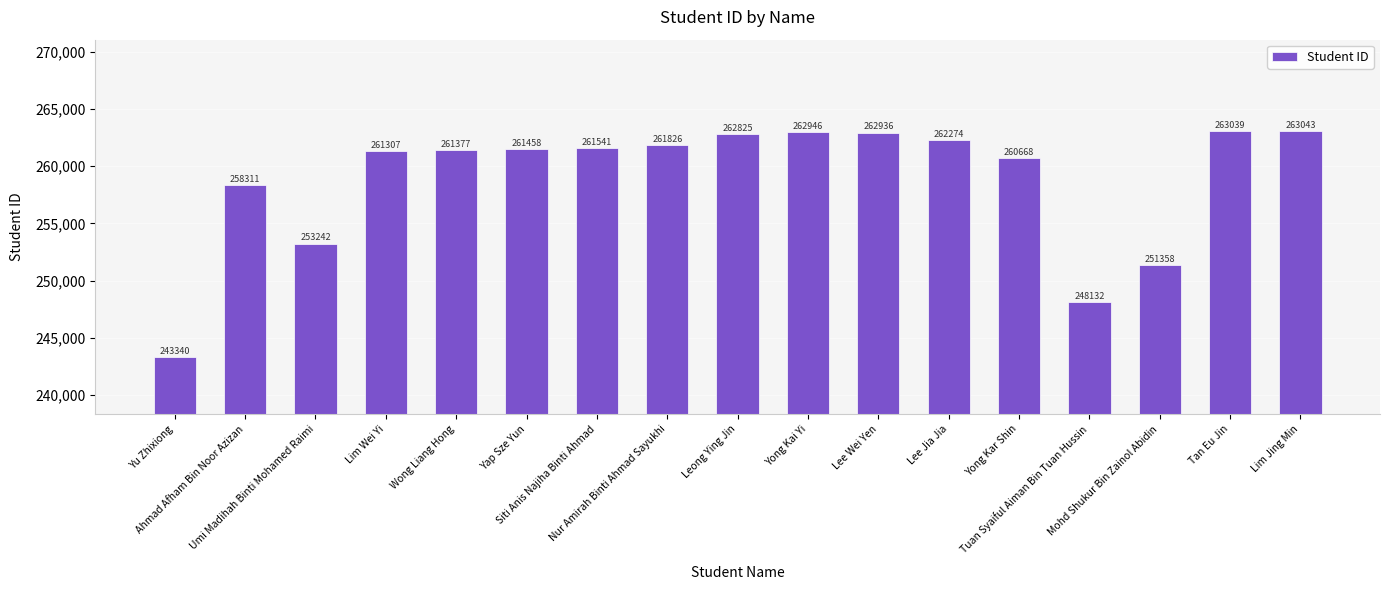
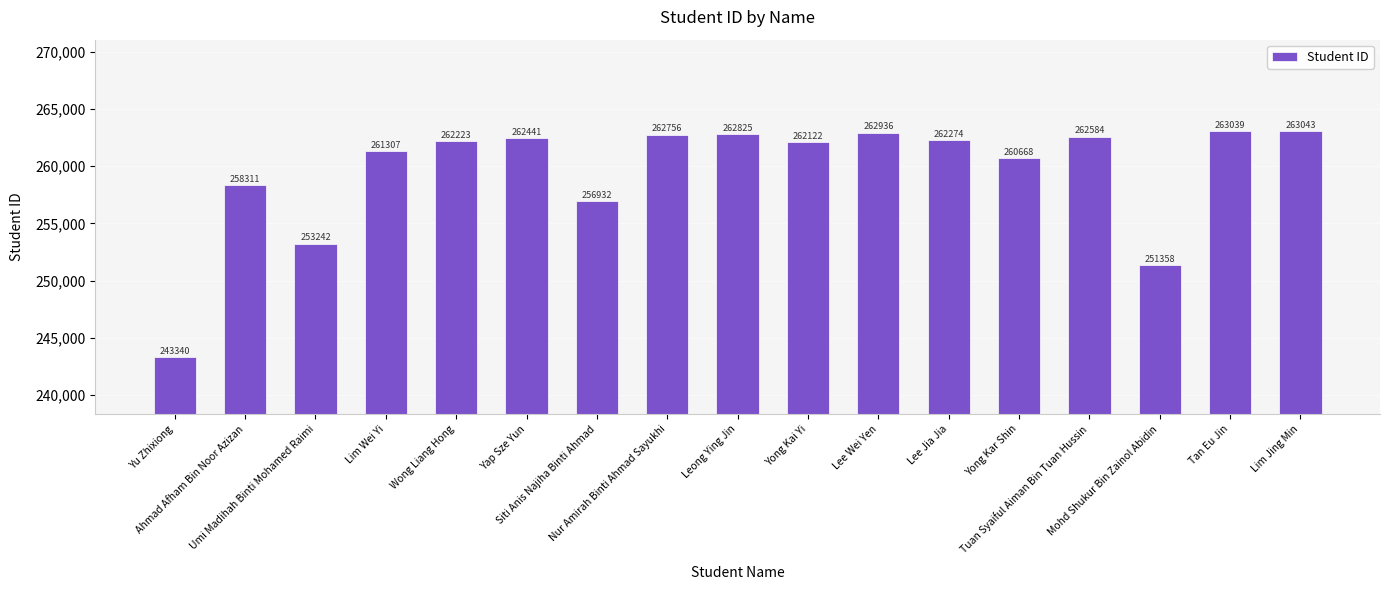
Wong Liang Hong: 261377 -> 262223
Yap Sze Yun: 261458 -> 262441
Siti Anis Najiha Binti Ahmad: 261541 -> 256932
Nur Amirah Binti Ahmad Sayukhi: 261826 -> 262756
Yong Kai Yi: 262946 -> 262122
Tuan Syaiful Aiman Bin Tuan Hussin: 248132 -> 262584
